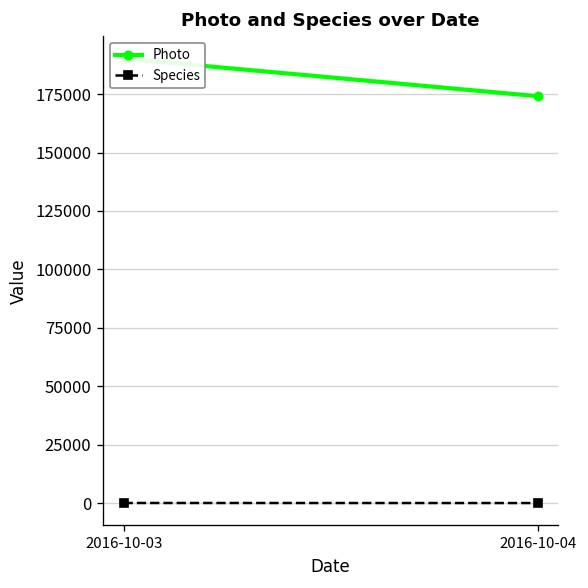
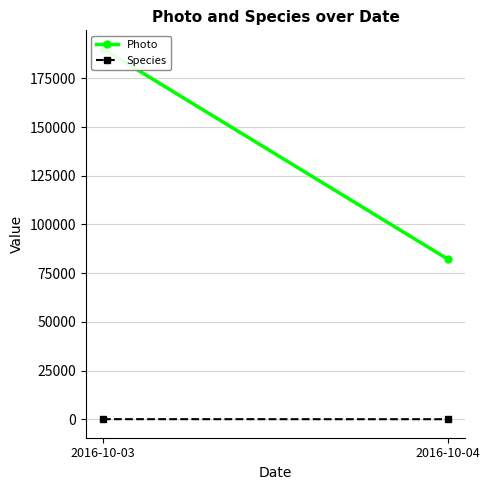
Photo, 2016-10-04: 174000 -> 82000
